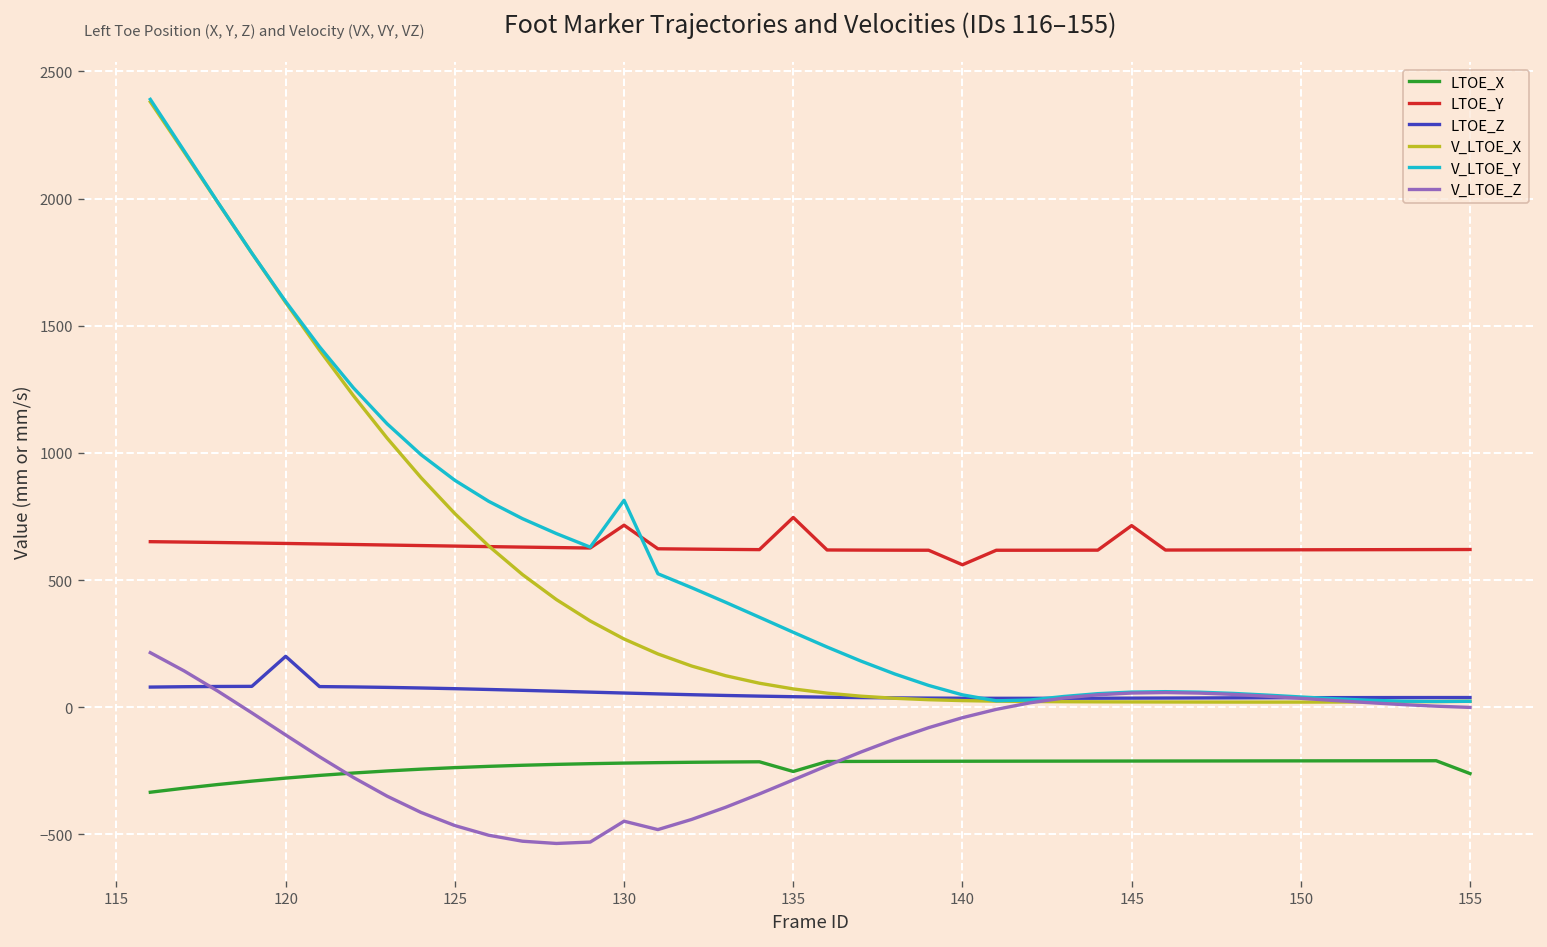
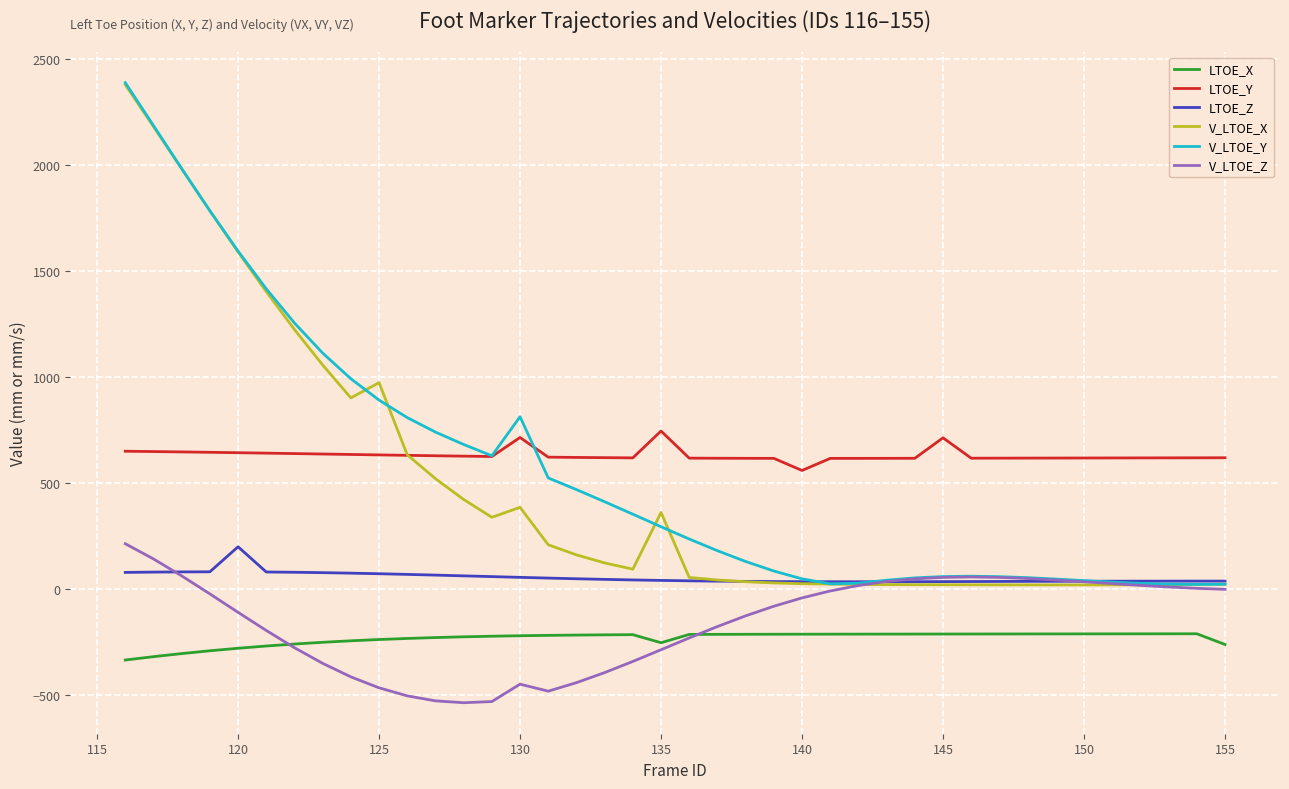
V_LTOE_X, 125: 760 -> 970
V_LTOE_X, 130: 270 -> 390
V_LTOE_X, 135: 70 -> 360
